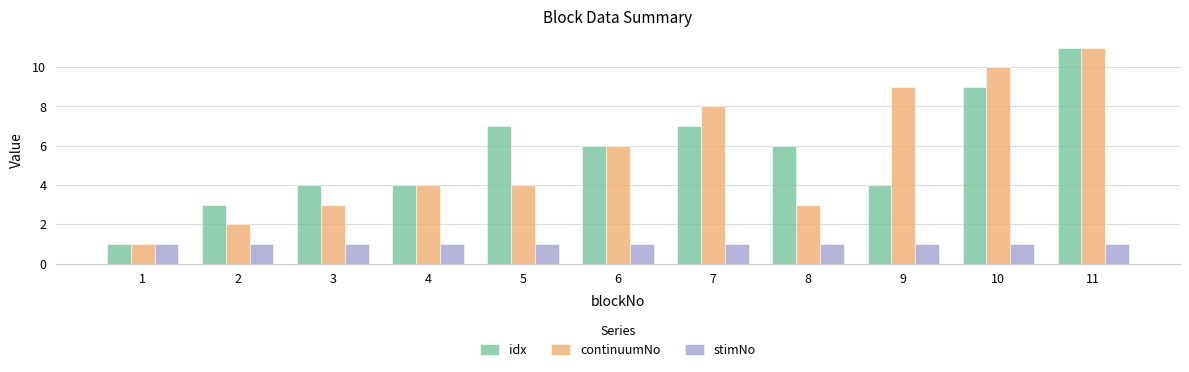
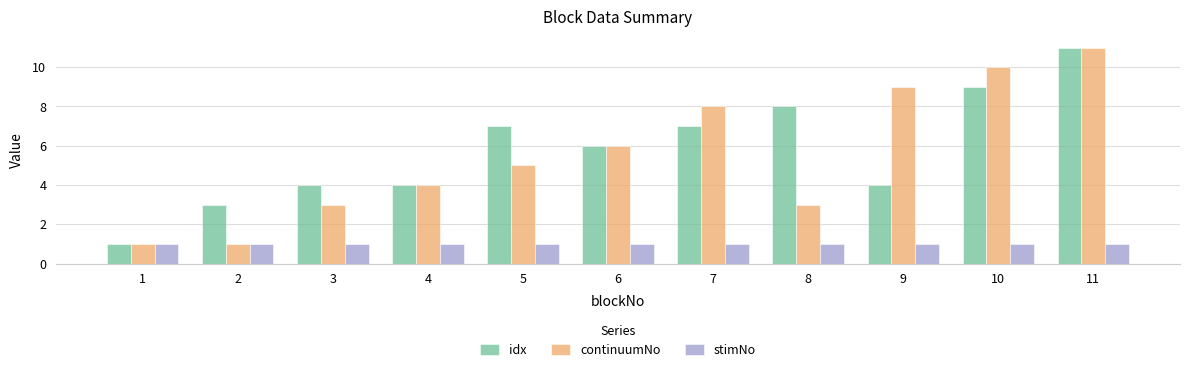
continuumNo, 2: 2 -> 1
continuumNo, 5: 4 -> 5
idx, 8: 6 -> 8
